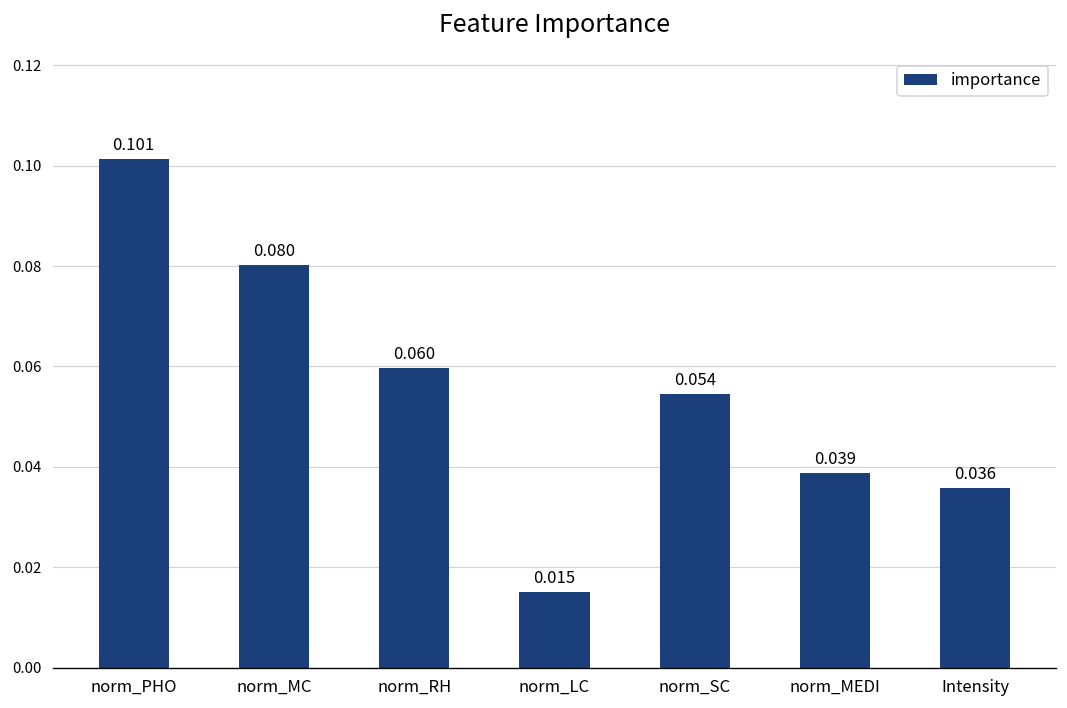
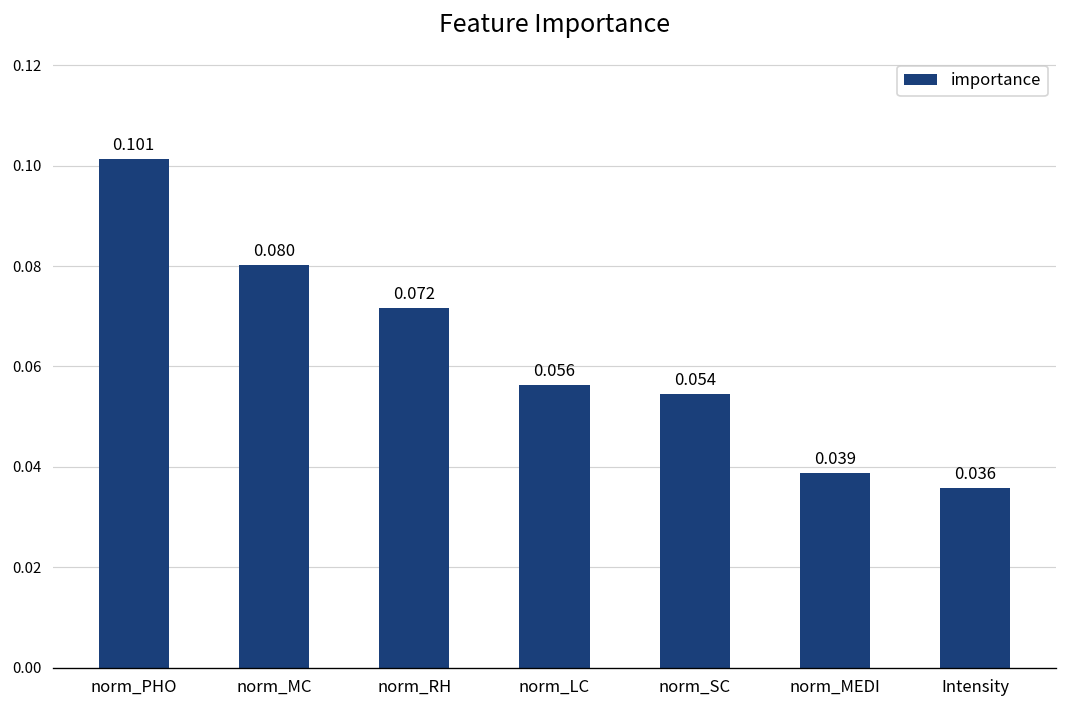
norm_RH: 0.060 -> 0.072
norm_LC: 0.015 -> 0.056
